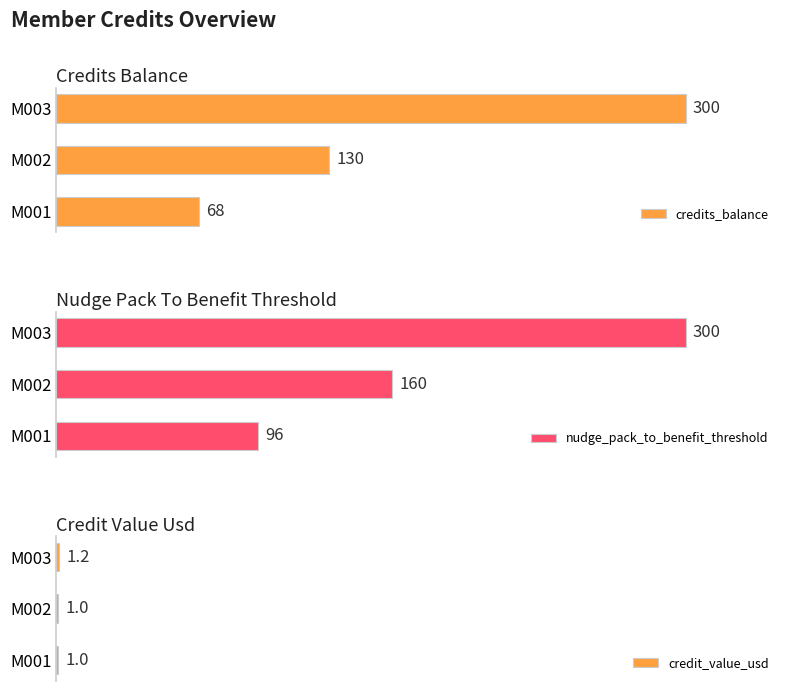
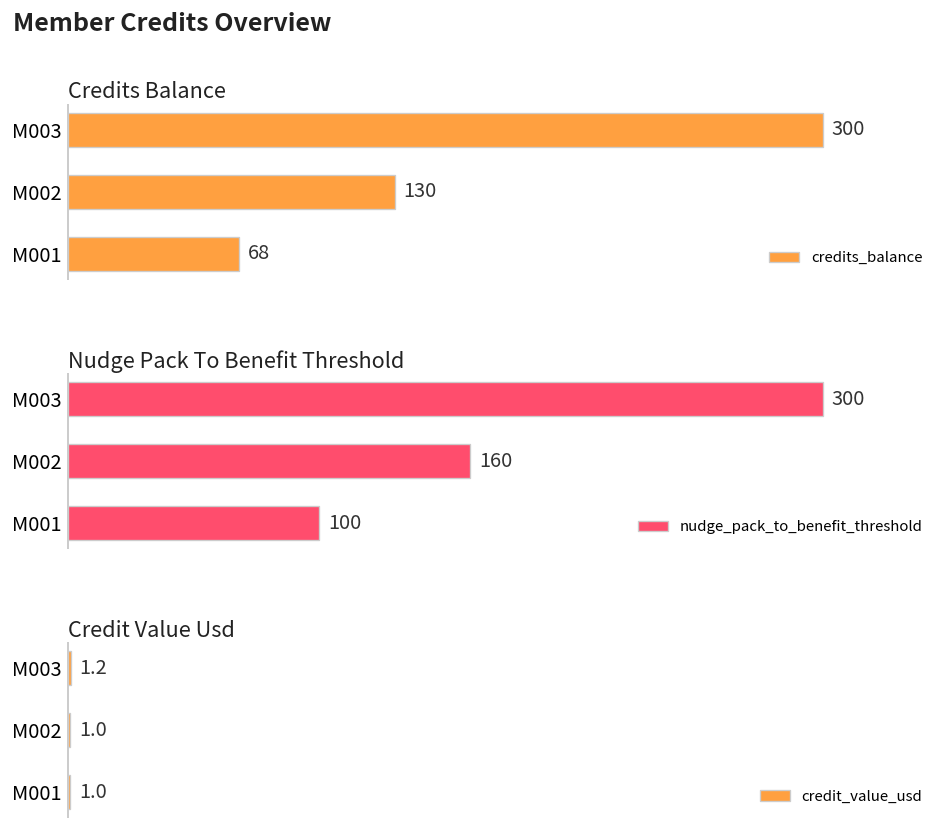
Nudge Pack To Benefit Threshold, M001: 96 -> 100
